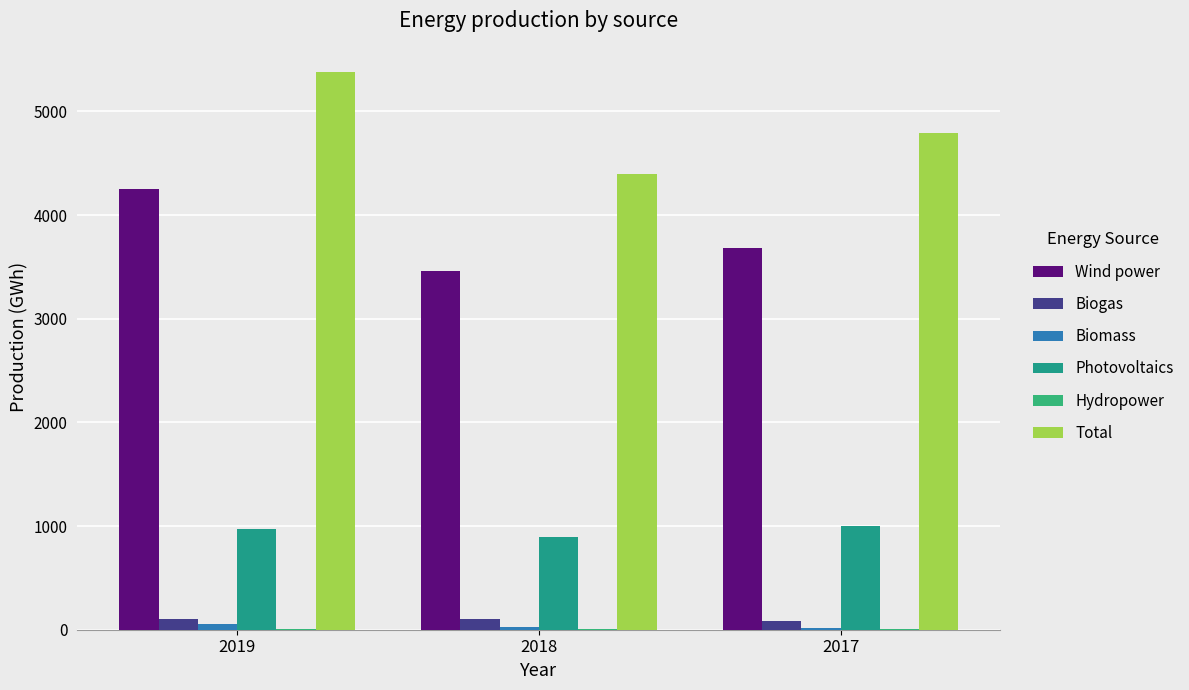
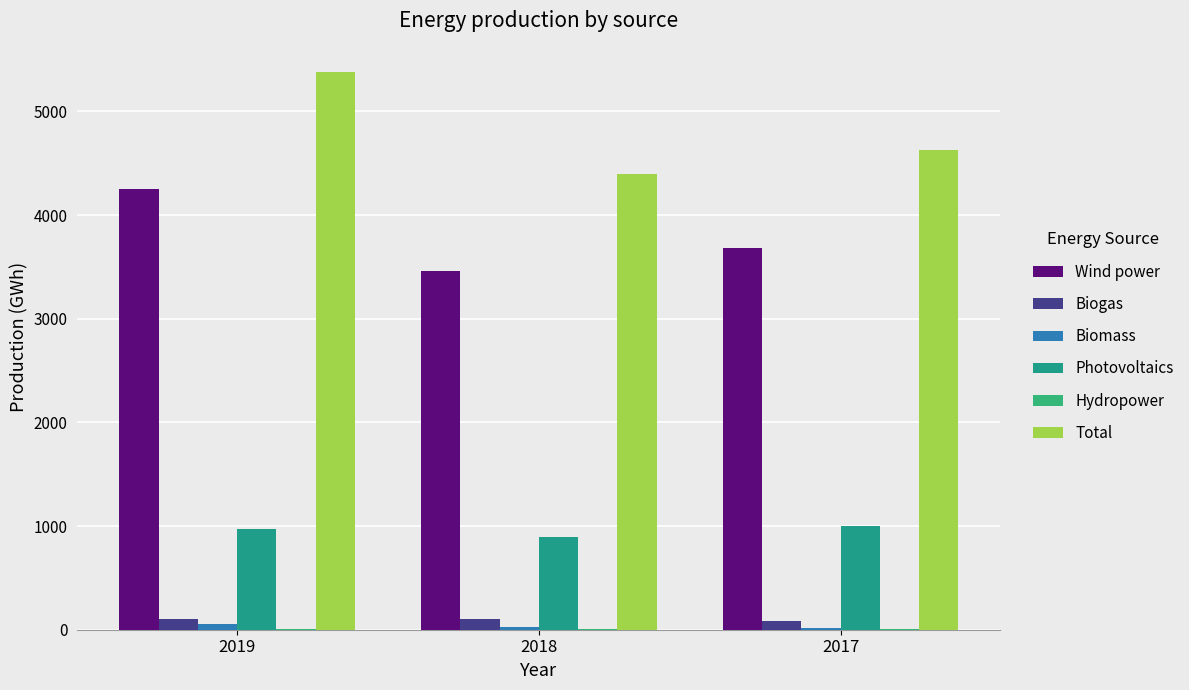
Total, 2017: 4790 -> 4630
